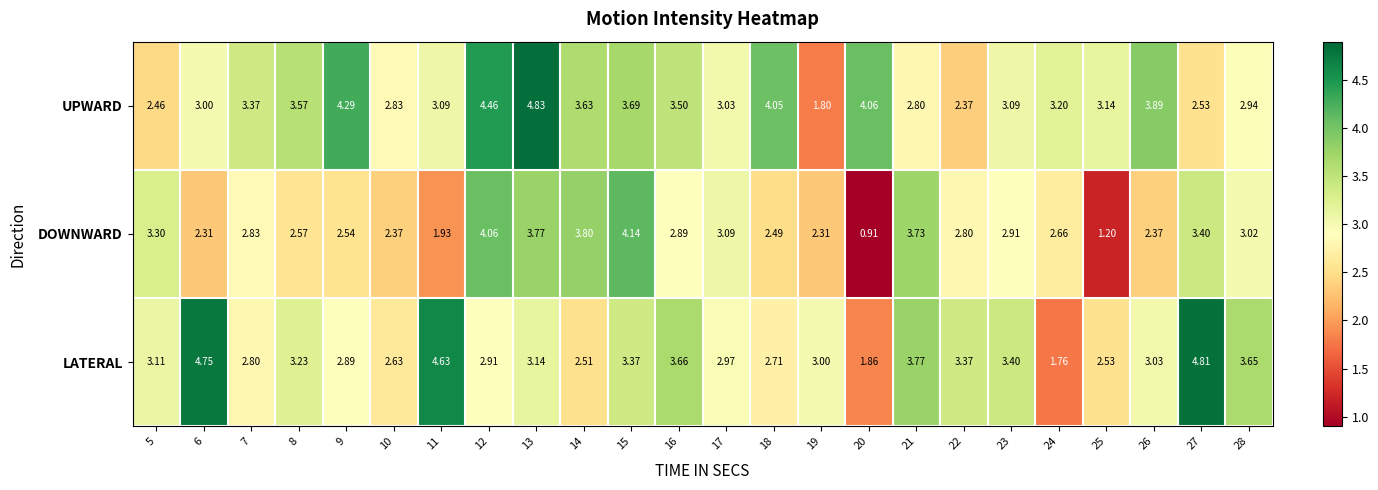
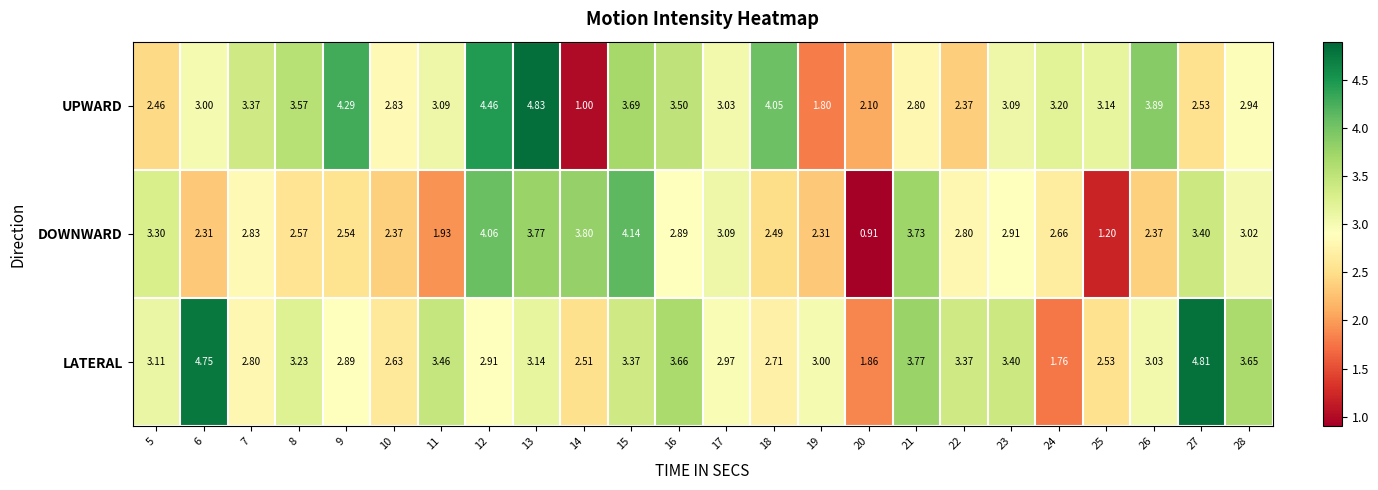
UPWARD, 14: 3.63 -> 1.00
UPWARD, 20: 4.06 -> 2.10
LATERAL, 11: 4.63 -> 3.46
